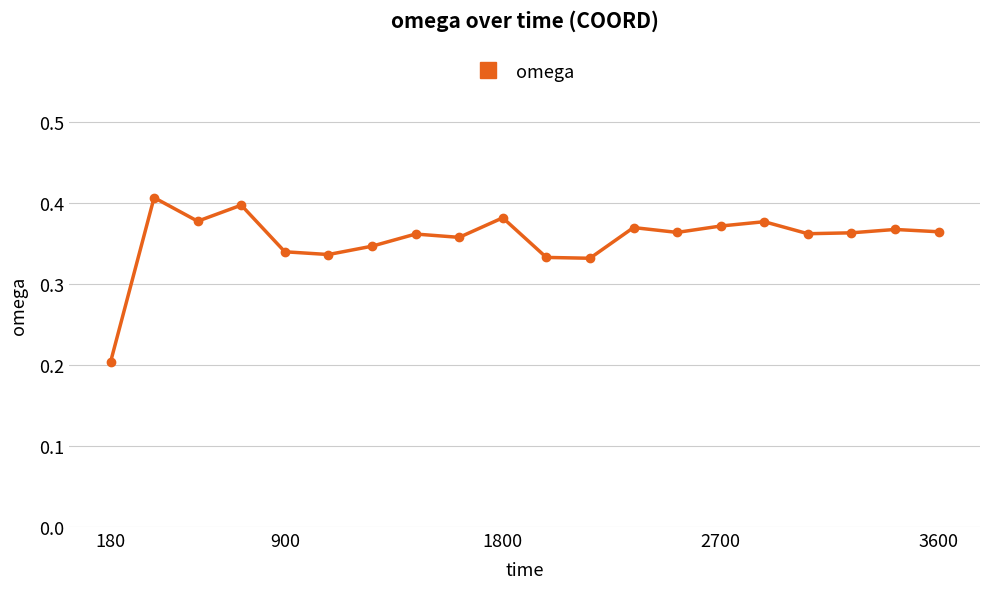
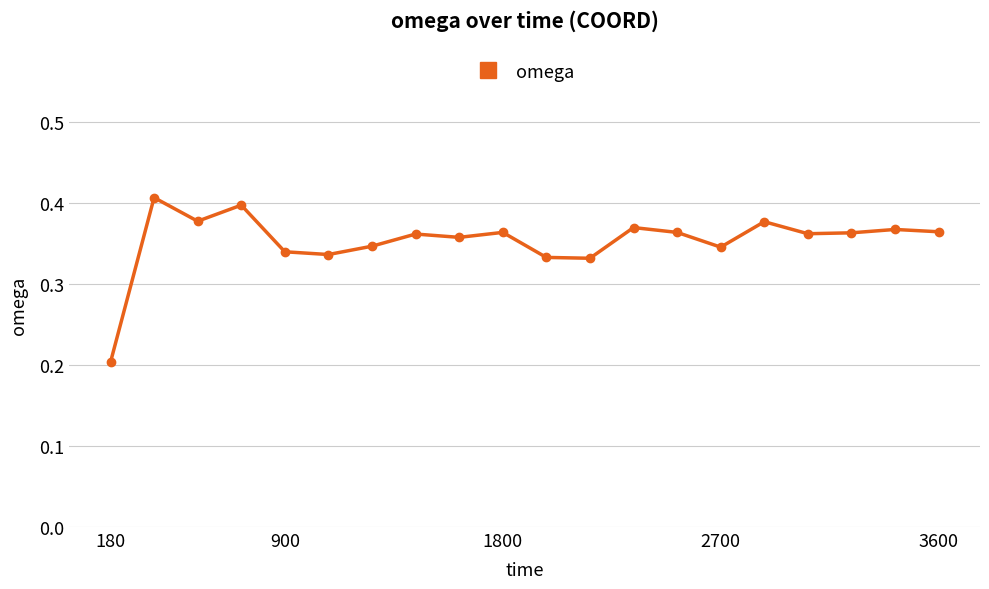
1800: 0.38 -> 0.36
2700: 0.37 -> 0.35
